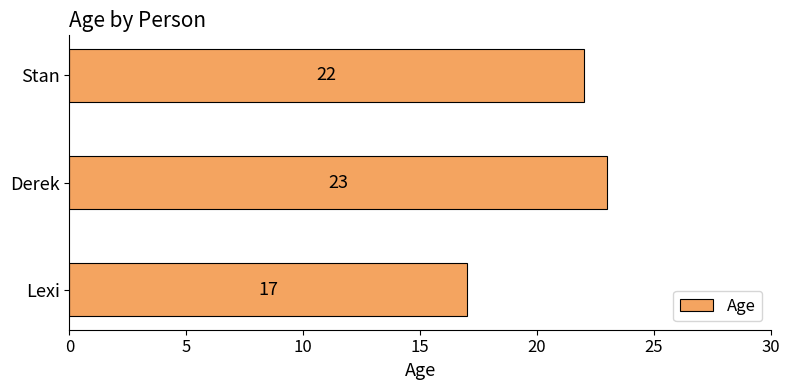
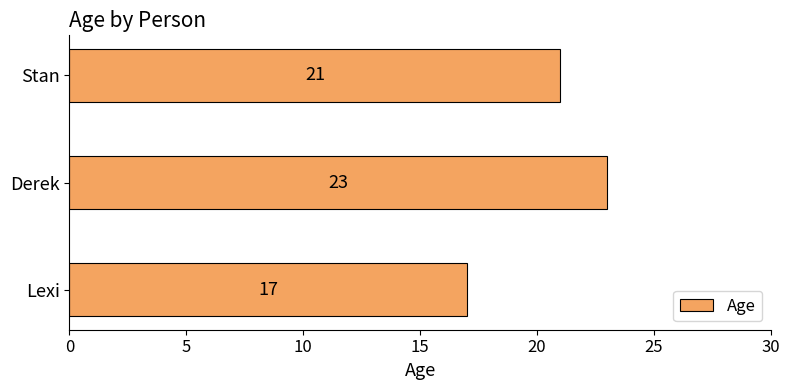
Stan: 22 -> 21
